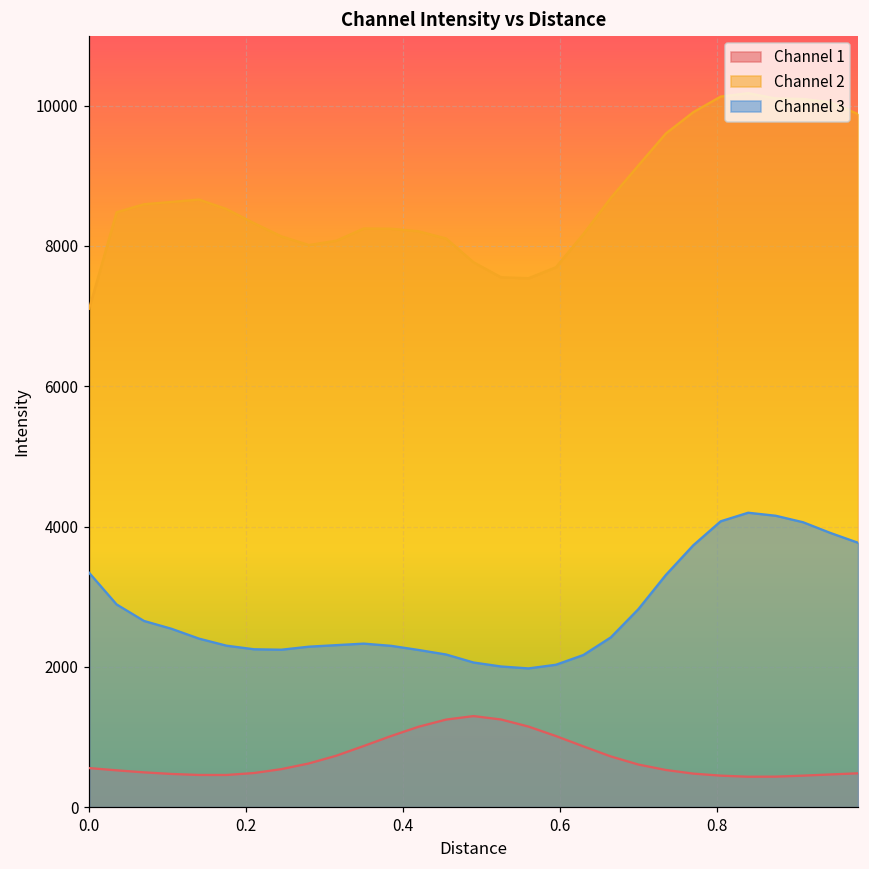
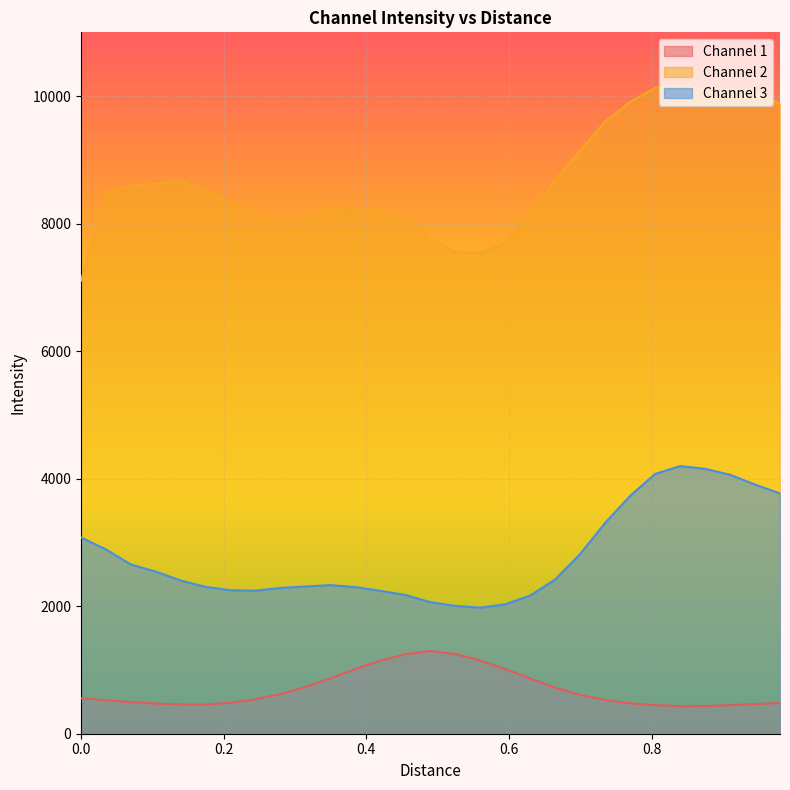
Channel 3, 0.0: 3300 -> 3100
